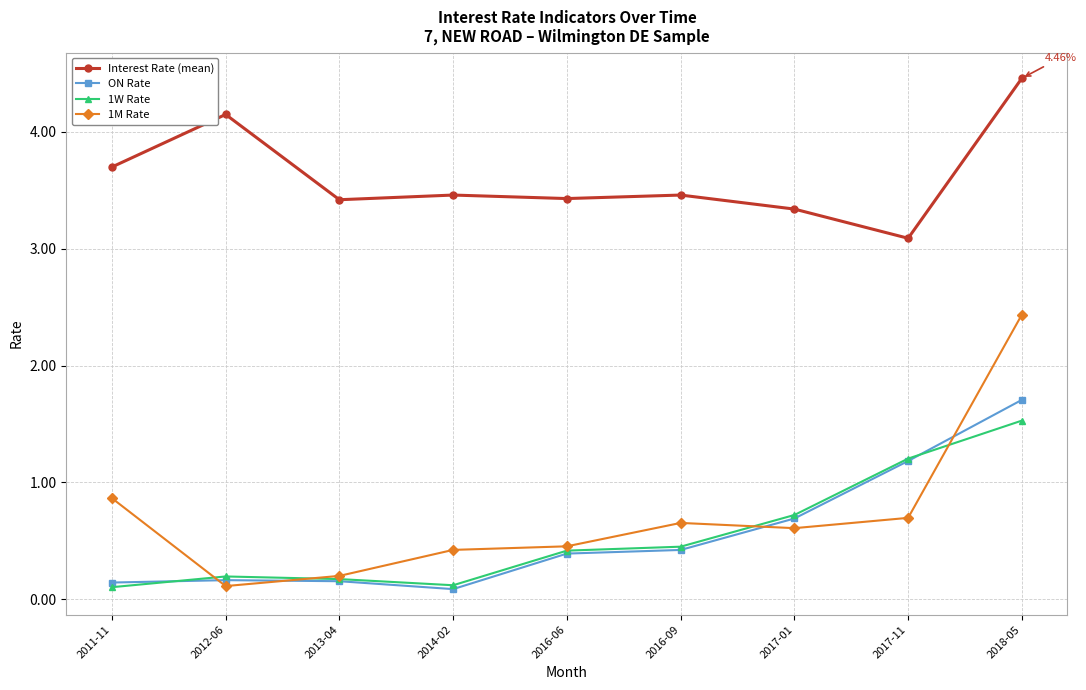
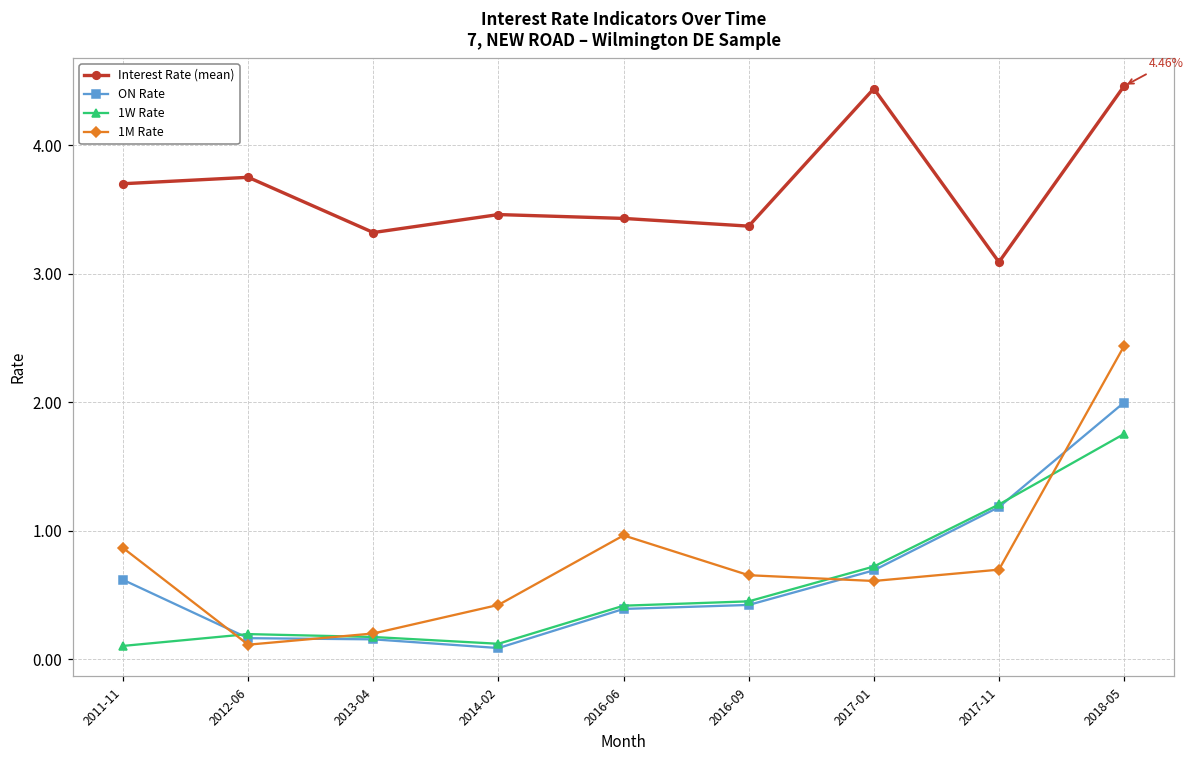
ON Rate, 2011-11: 0.14 -> 0.62
Interest Rate (mean), 2012-06: 4.15 -> 3.75
Interest Rate (mean), 2013-04: 3.42 -> 3.32
1M Rate, 2016-06: 0.45 -> 0.96
Interest Rate (mean), 2016-09: 3.46 -> 3.37
Interest Rate (mean), 2017-01: 3.34 -> 4.44
ON Rate, 2018-05: 1.71 -> 2.00
1W Rate, 2018-05: 1.53 -> 1.75
